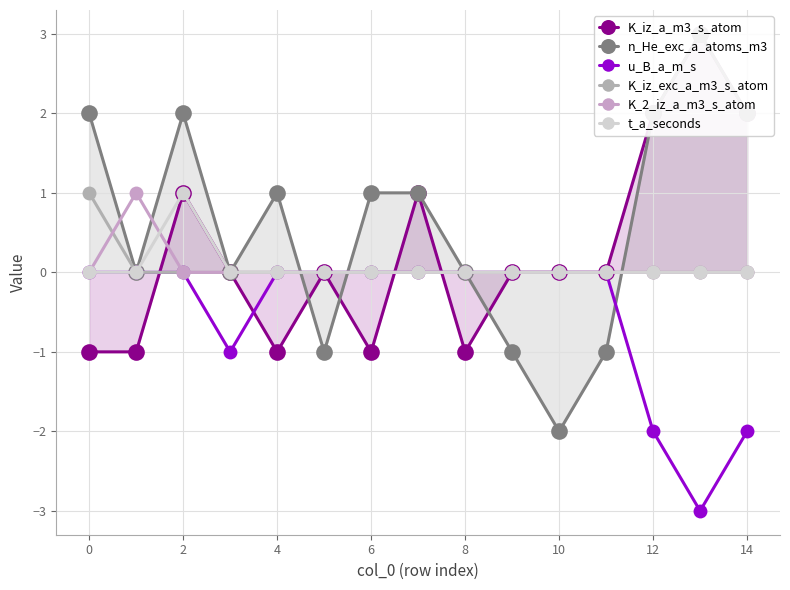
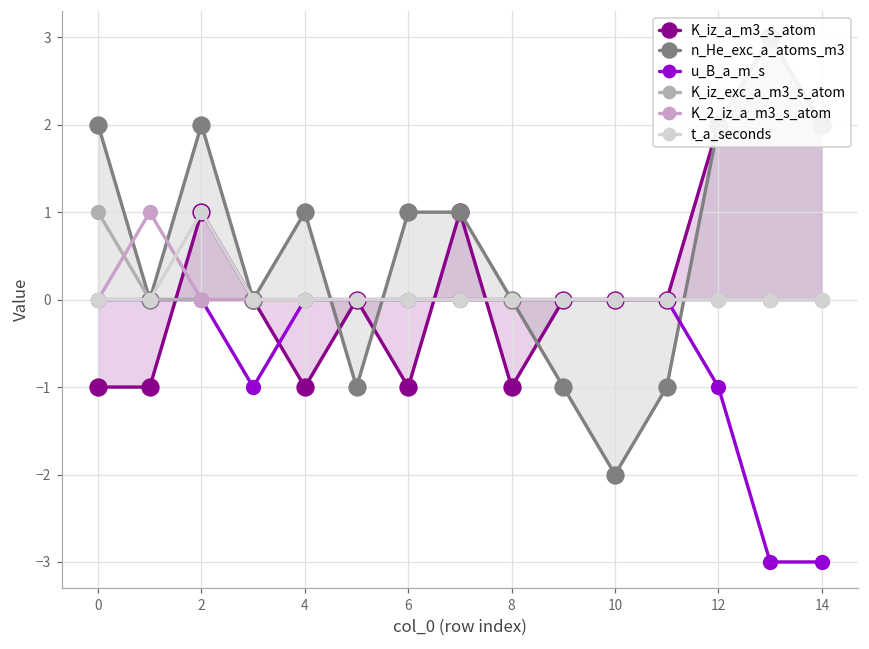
u_B_a_m_s, 12: -2 -> -1
u_B_a_m_s, 14: -2 -> -3
